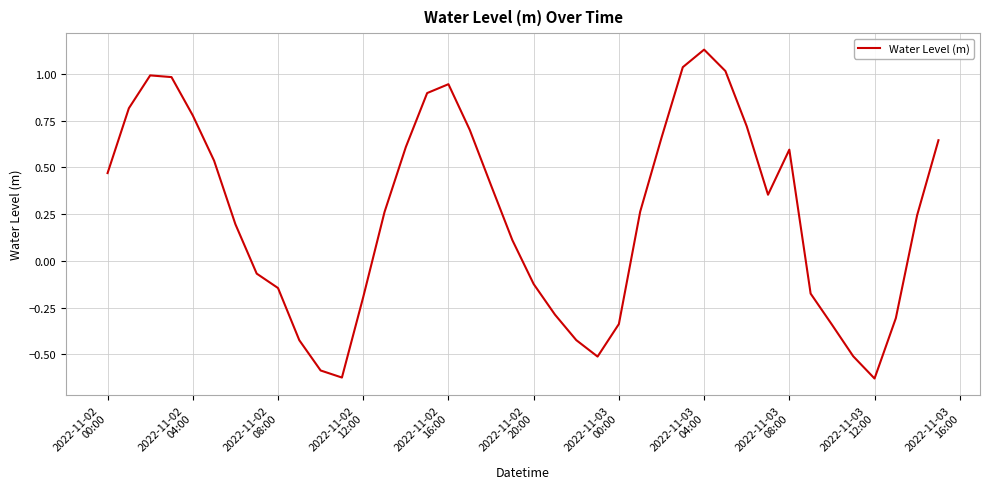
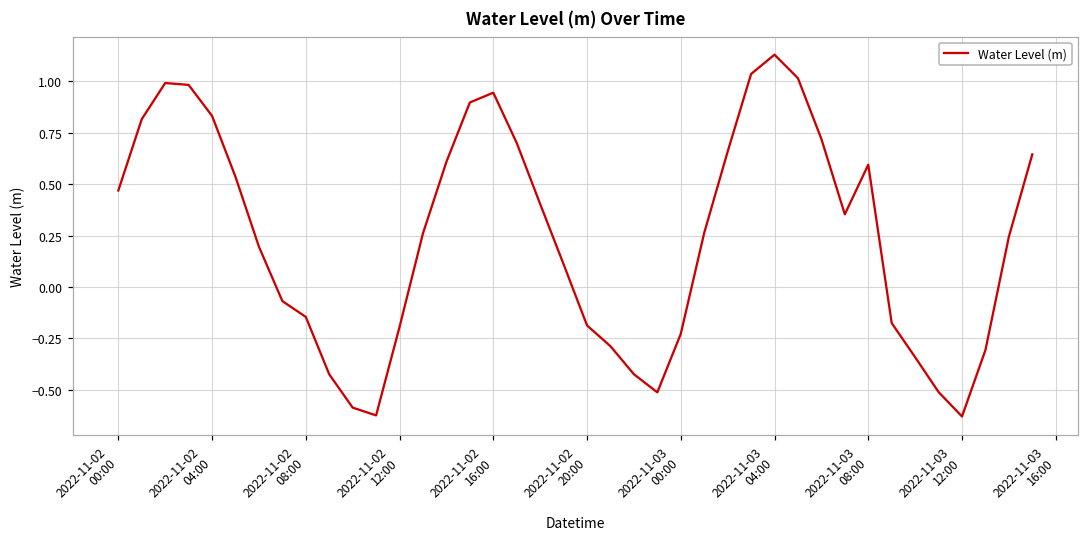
2022-11-02 04:00: 0.78 -> 0.83
2022-11-02 20:00: -0.12 -> -0.19
2022-11-03 00:00: -0.34 -> -0.23
